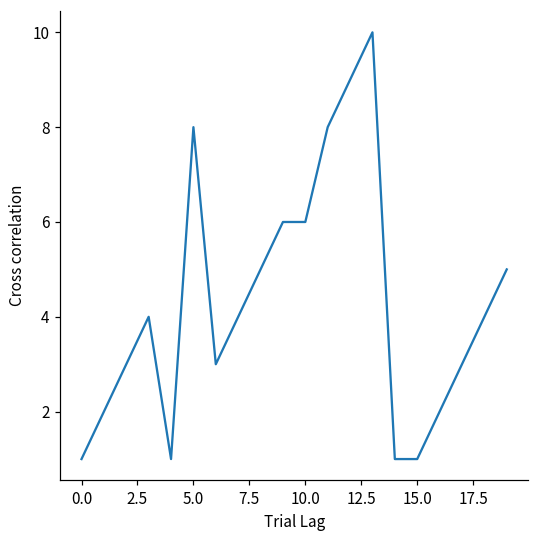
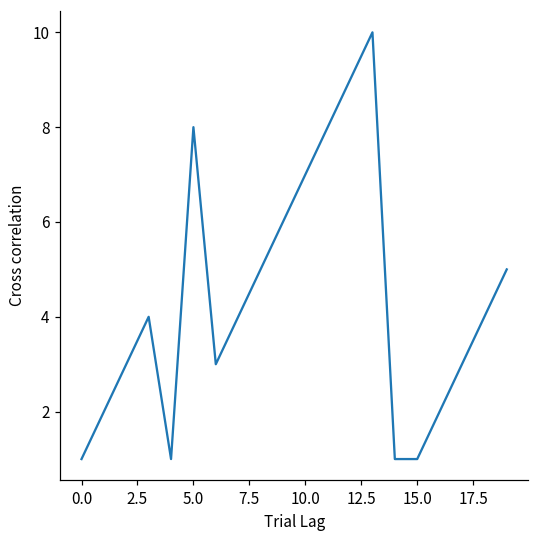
10.0: 6 -> 7
